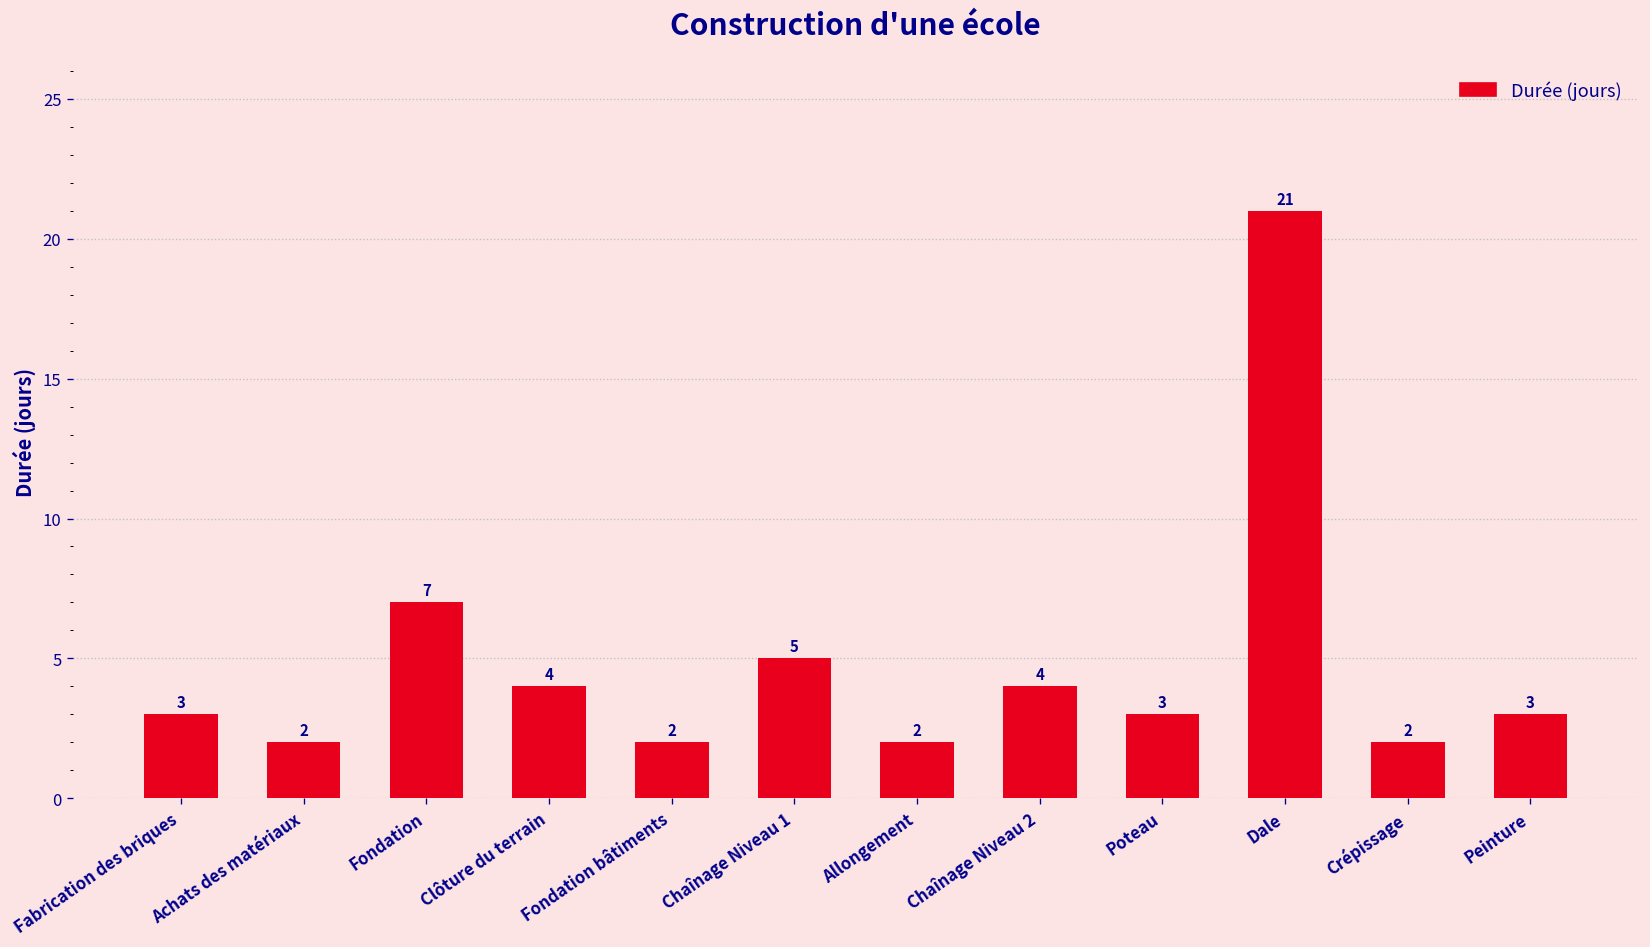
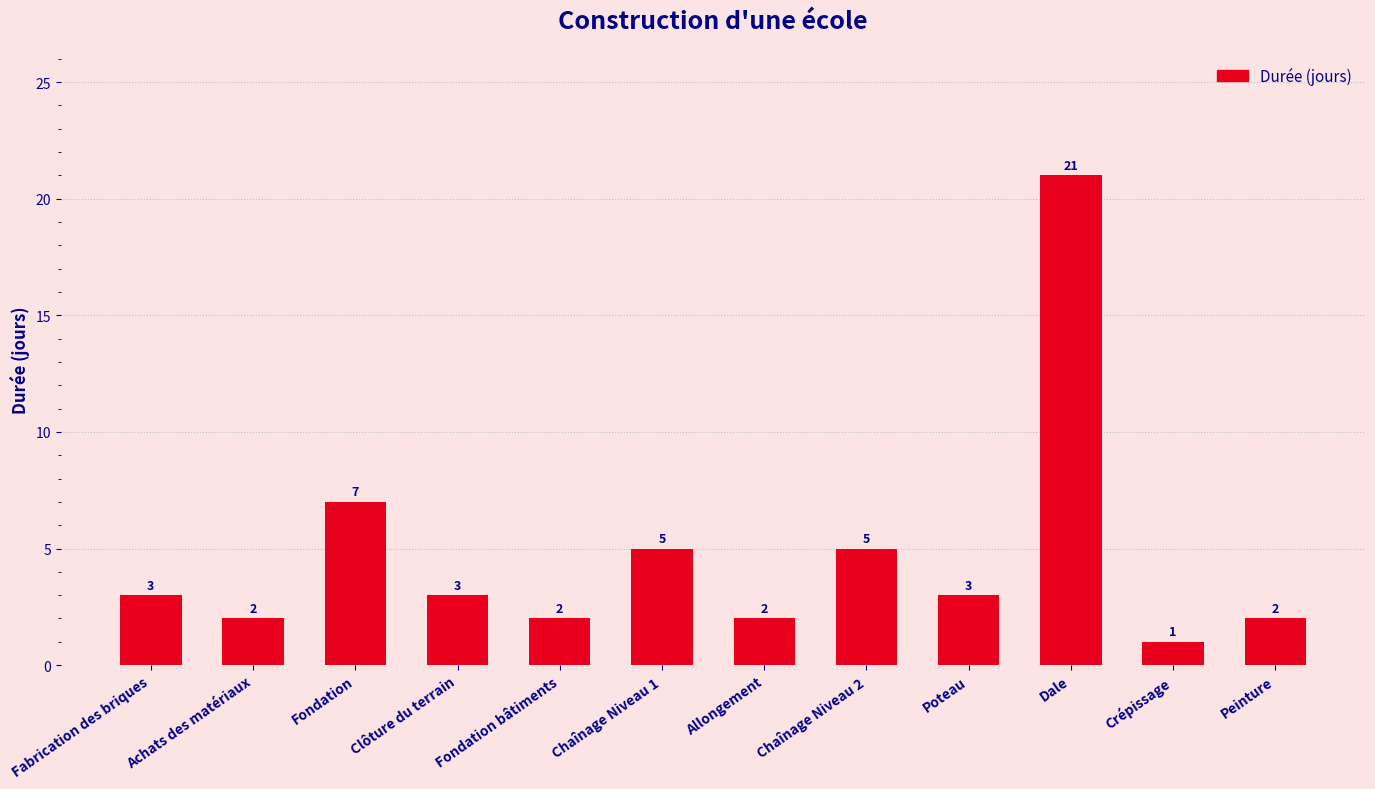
Clôture du terrain: 4 -> 3
Chaînage Niveau 2: 4 -> 5
Crépissage: 2 -> 1
Peinture: 3 -> 2
